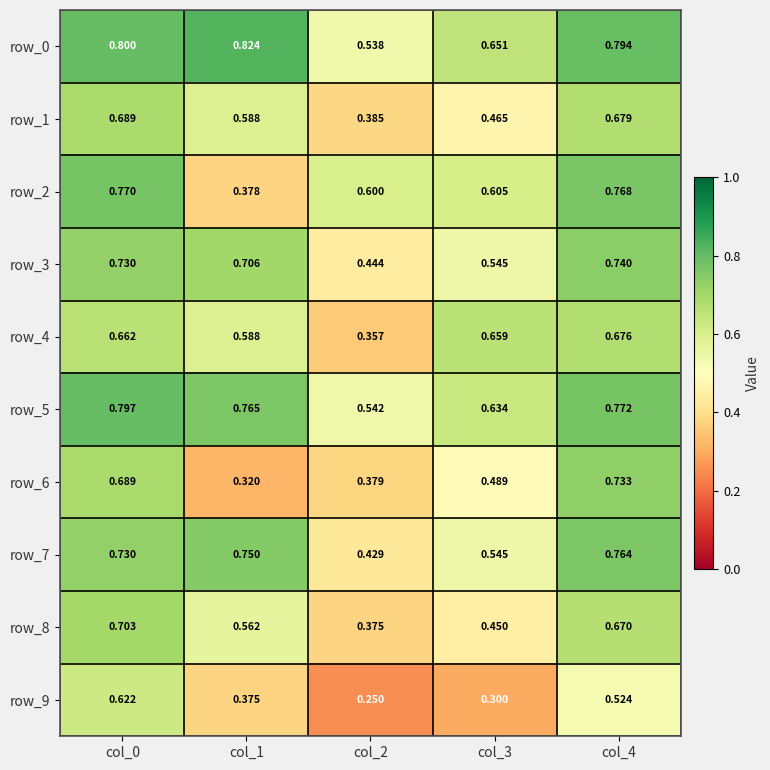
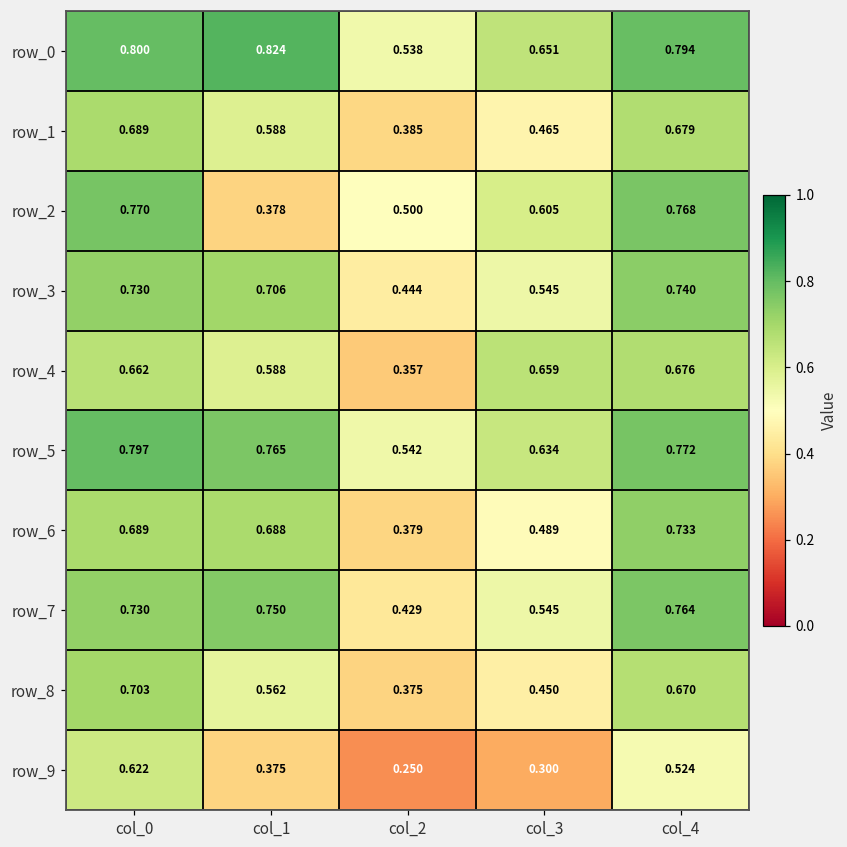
row_2, col_2: 0.600 -> 0.500
row_6, col_1: 0.320 -> 0.688
